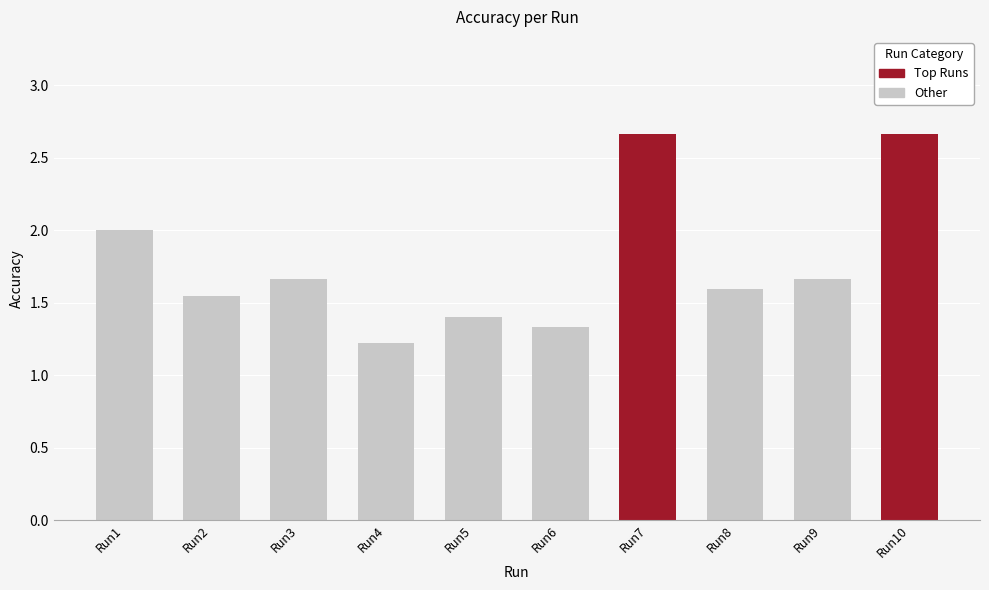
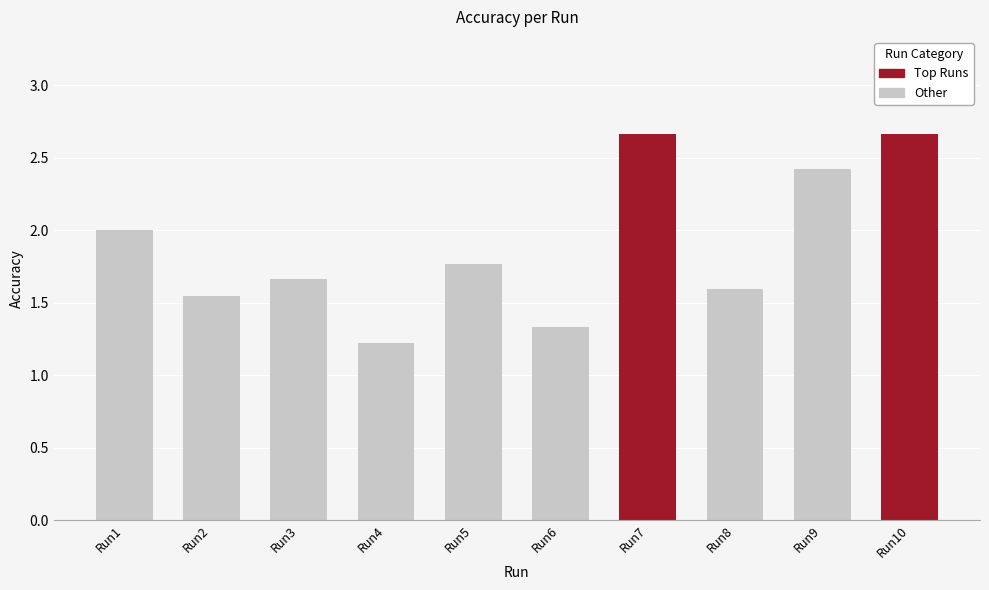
Run5: 1.40 -> 1.77
Run9: 1.67 -> 2.42
